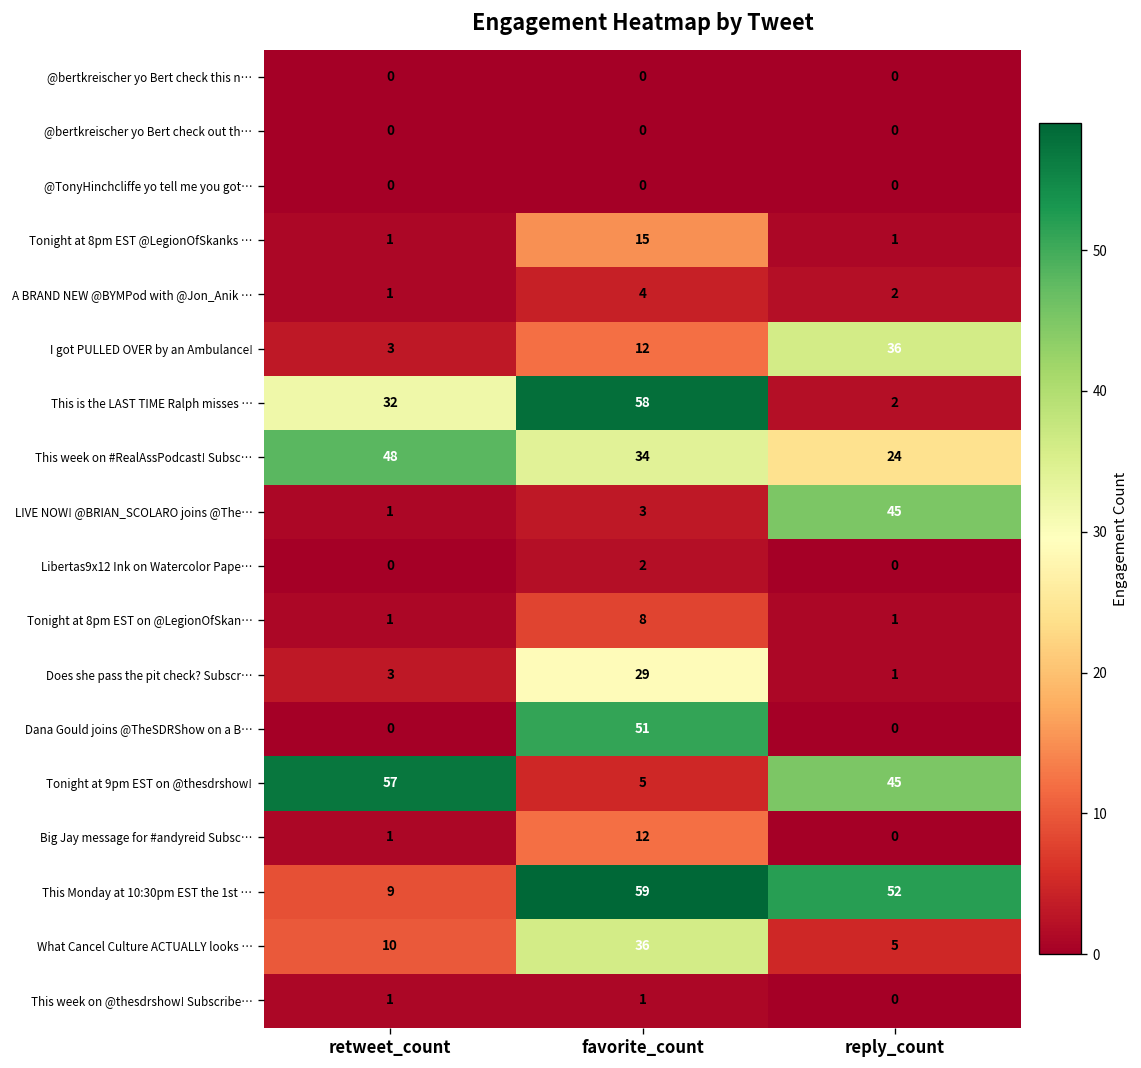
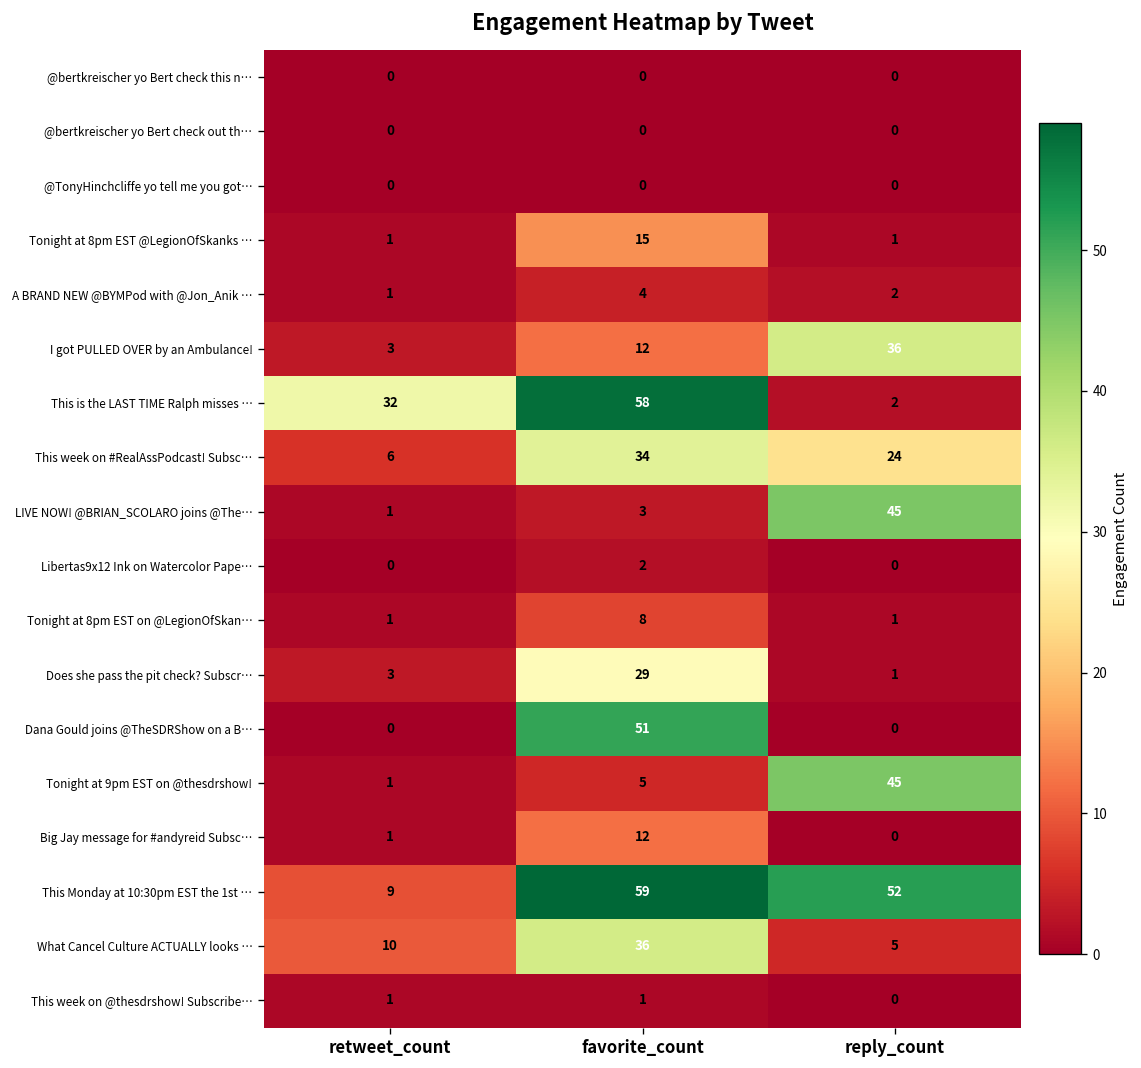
This week on #RealAssPodcast! Subsc…, retweet_count: 48 -> 6
Tonight at 9pm EST on @thesdrshow!, retweet_count: 57 -> 1
